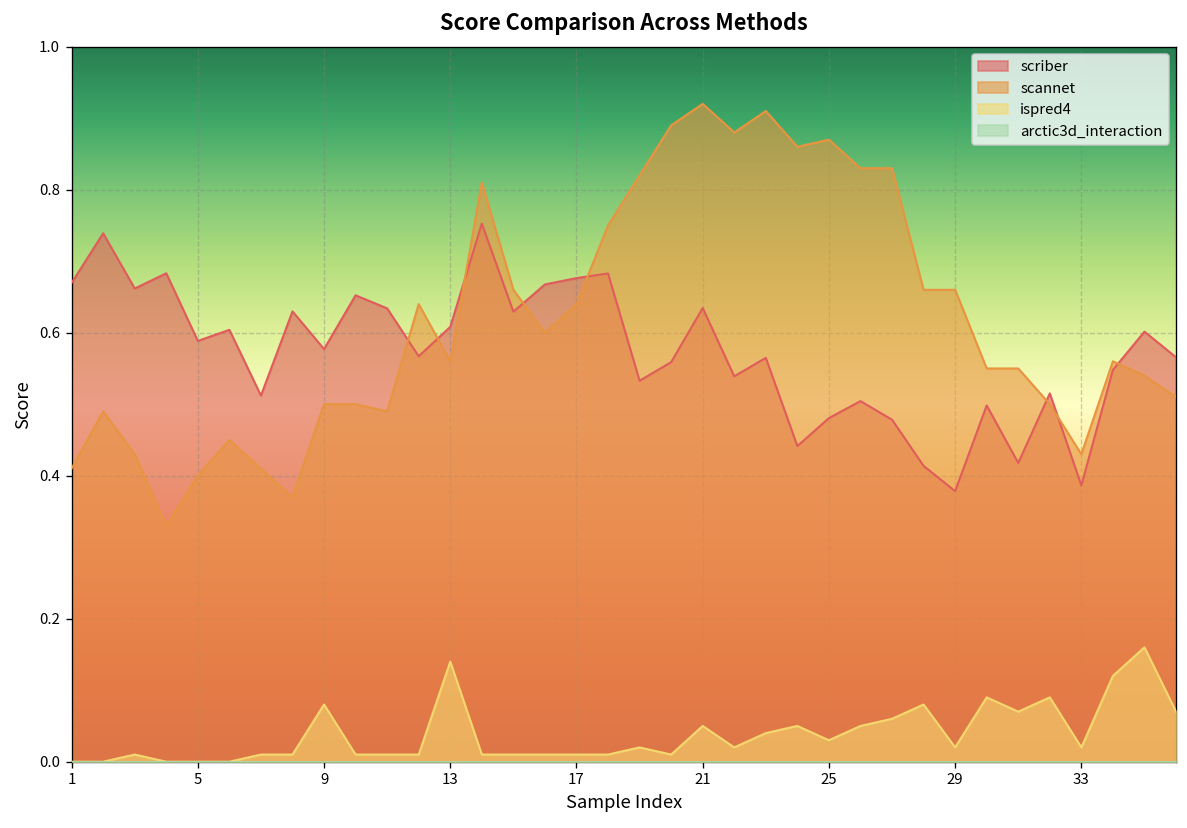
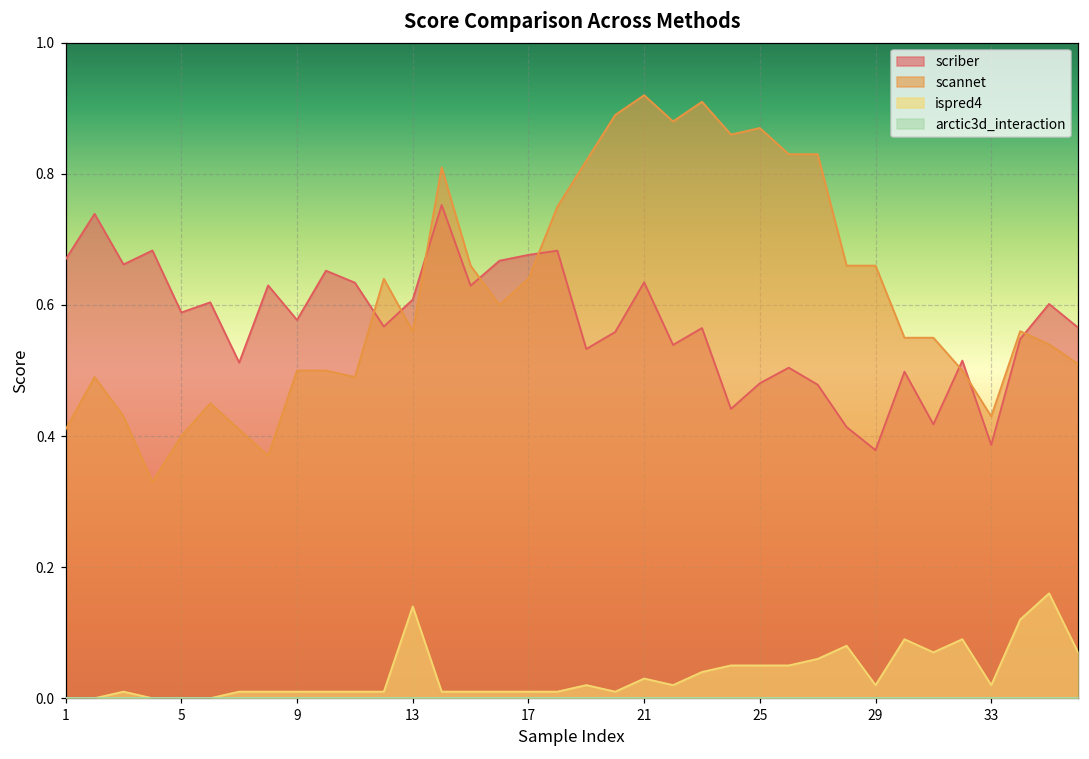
ispred4, 9: 0.08 -> 0.01
ispred4, 21: 0.05 -> 0.03
ispred4, 25: 0.03 -> 0.05
